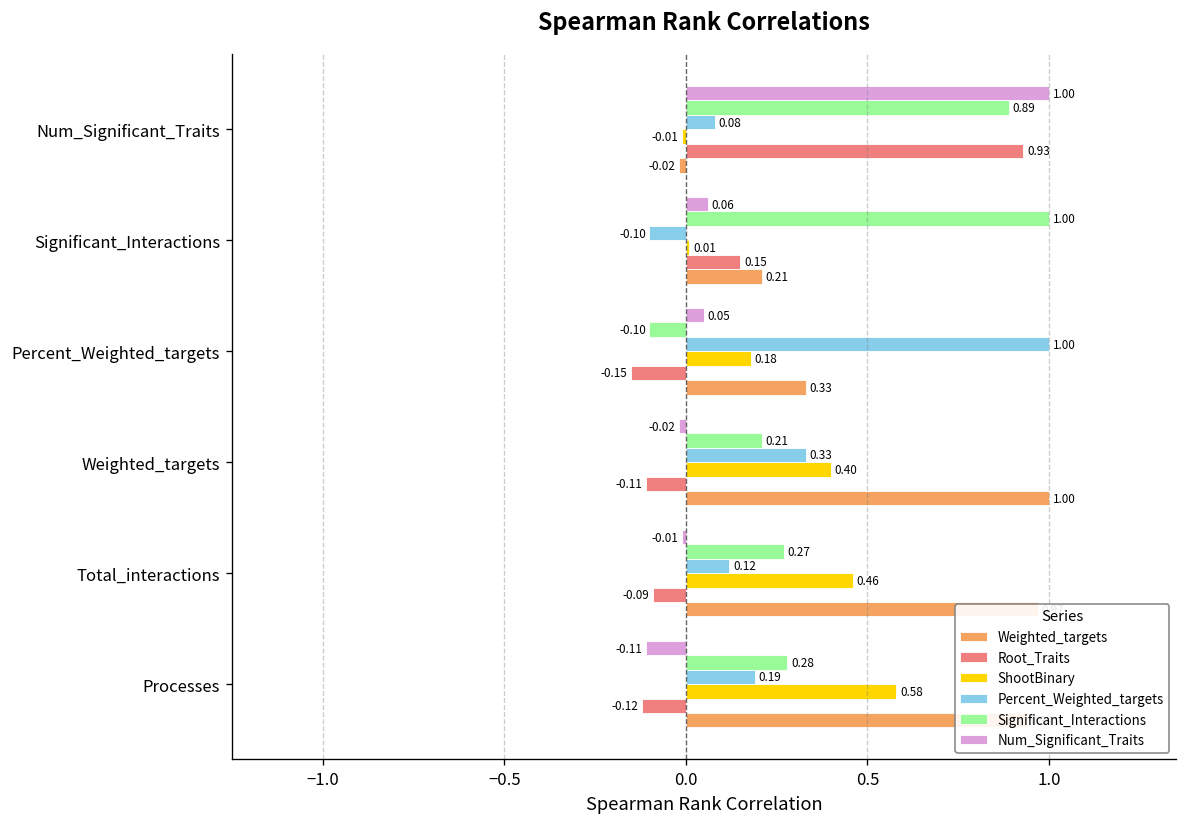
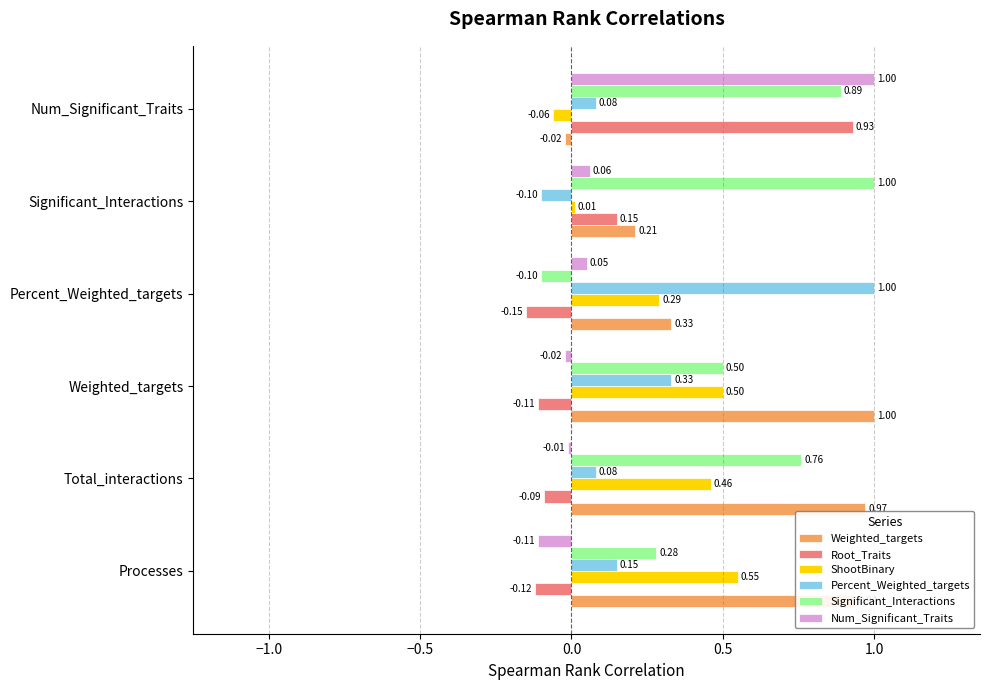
ShootBinary, Num_Significant_Traits: -0.01 -> -0.06
ShootBinary, Percent_Weighted_targets: 0.18 -> 0.29
Significant_Interactions, Weighted_targets: 0.21 -> 0.50
ShootBinary, Weighted_targets: 0.40 -> 0.50
Significant_Interactions, Total_interactions: 0.27 -> 0.76
Percent_Weighted_targets, Total_interactions: 0.12 -> 0.08
Percent_Weighted_targets, Processes: 0.19 -> 0.15
ShootBinary, Processes: 0.58 -> 0.55
